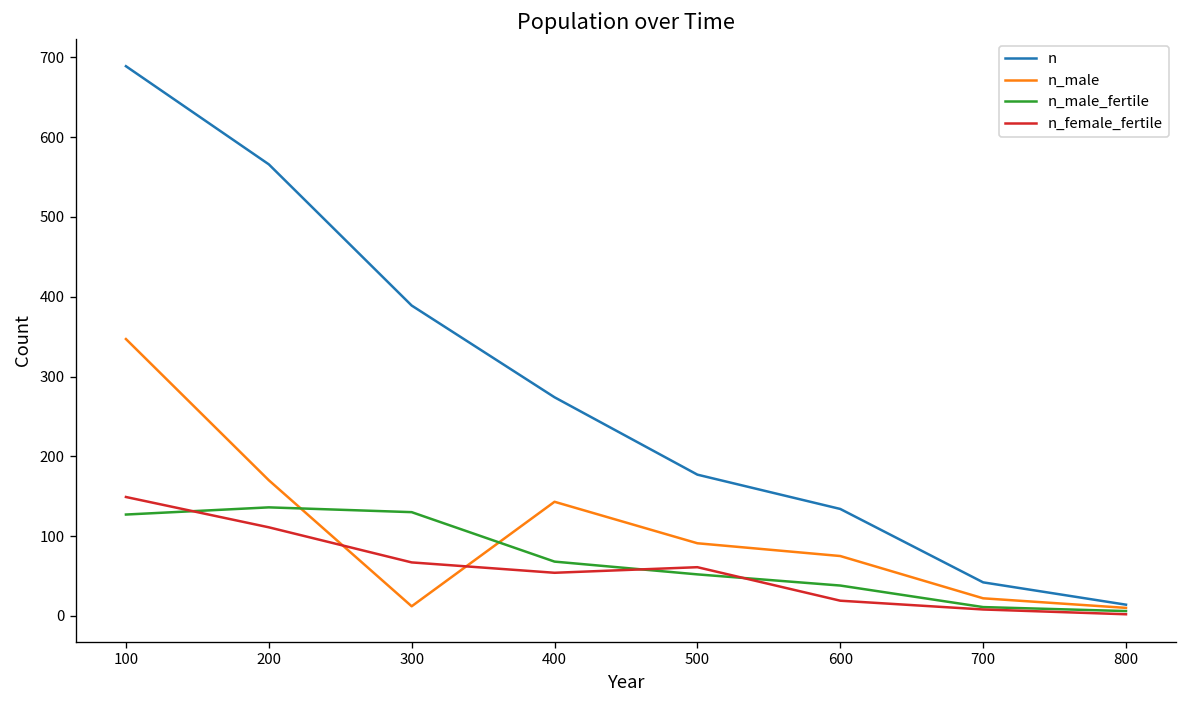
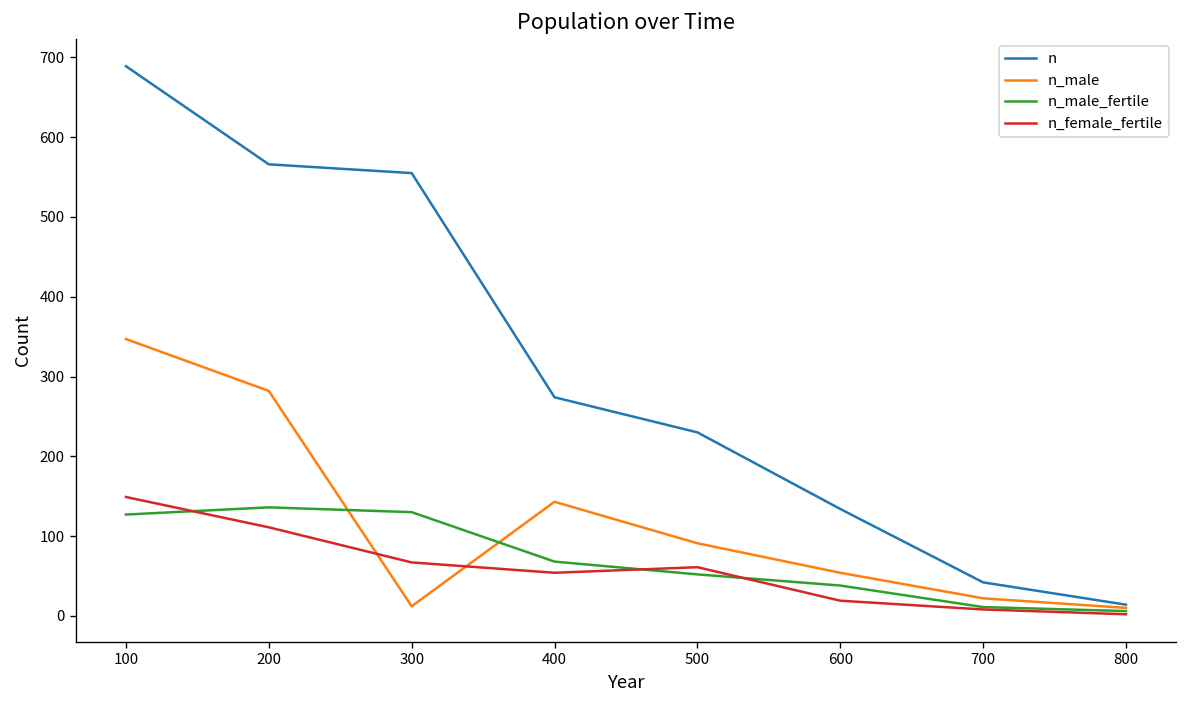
n_male, 200: 170 -> 280
n, 300: 390 -> 560
n, 500: 180 -> 230
n_male, 600: 80 -> 50
